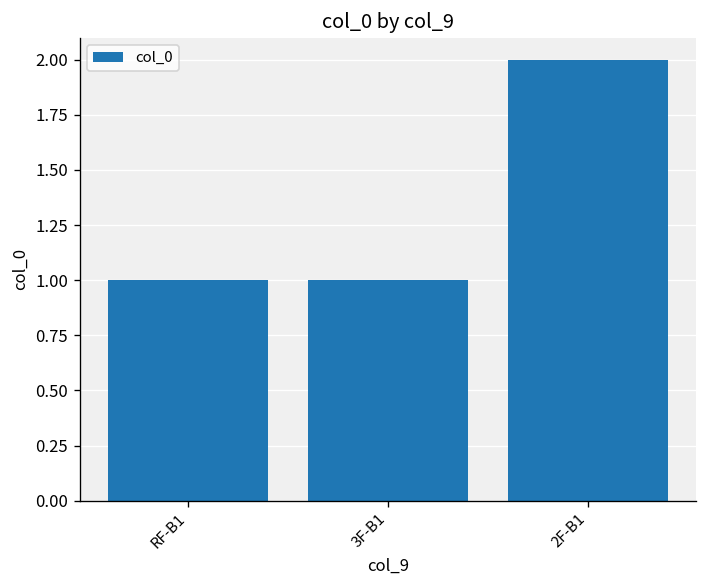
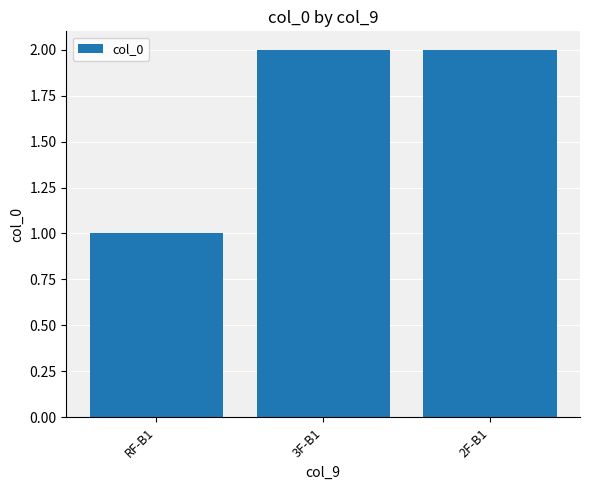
3F-B1: 1 -> 2
